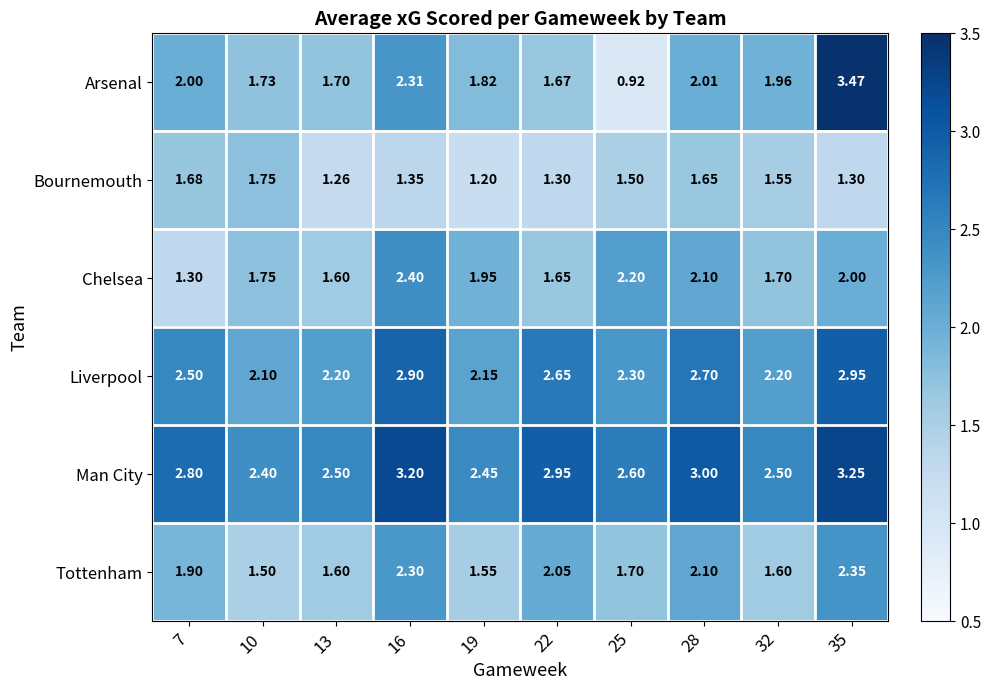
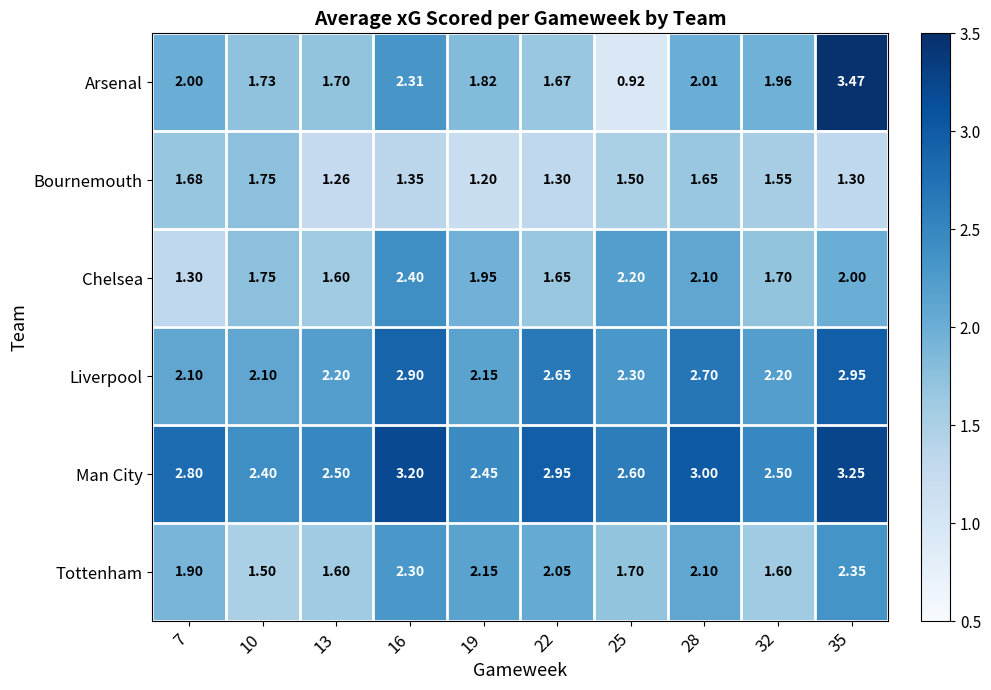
Liverpool, 7: 2.50 -> 2.10
Tottenham, 19: 1.55 -> 2.15
